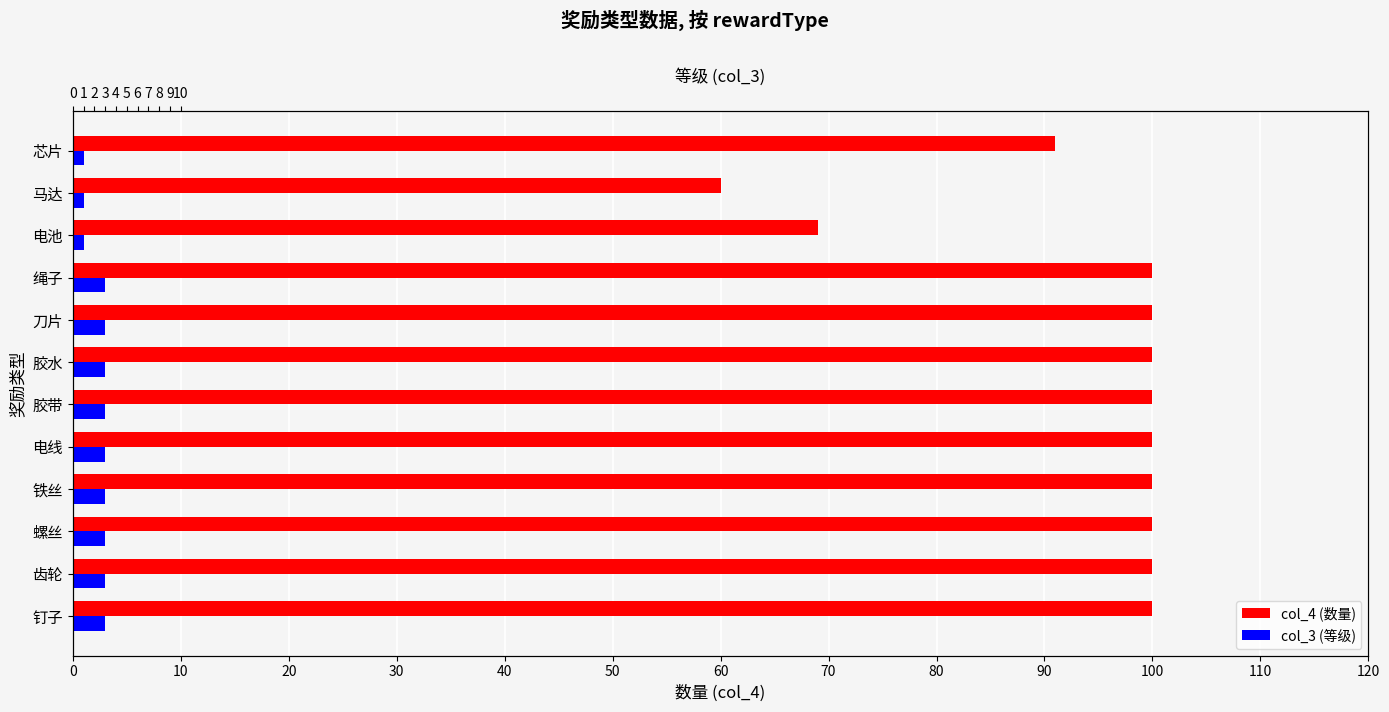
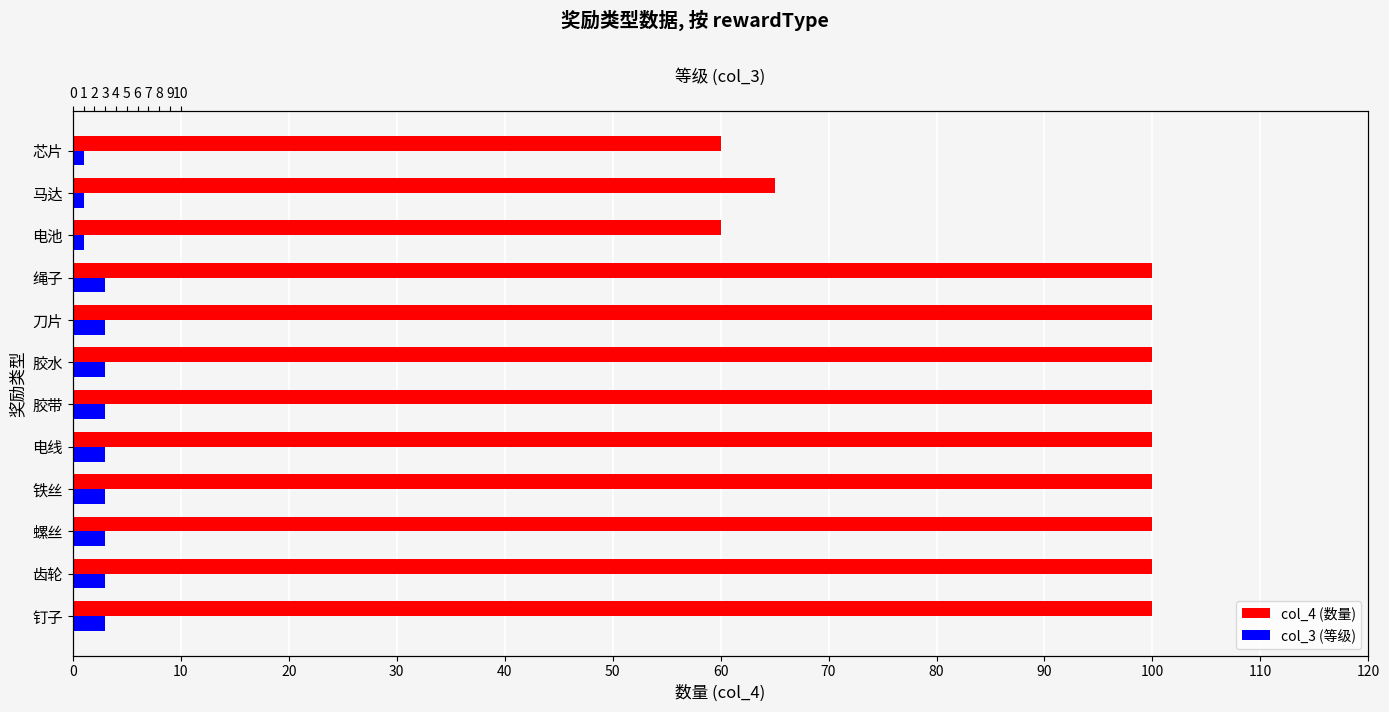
col_4 (数量), 芯片: 91 -> 60
col_4 (数量), 马达: 60 -> 65
col_4 (数量), 电池: 69 -> 60
